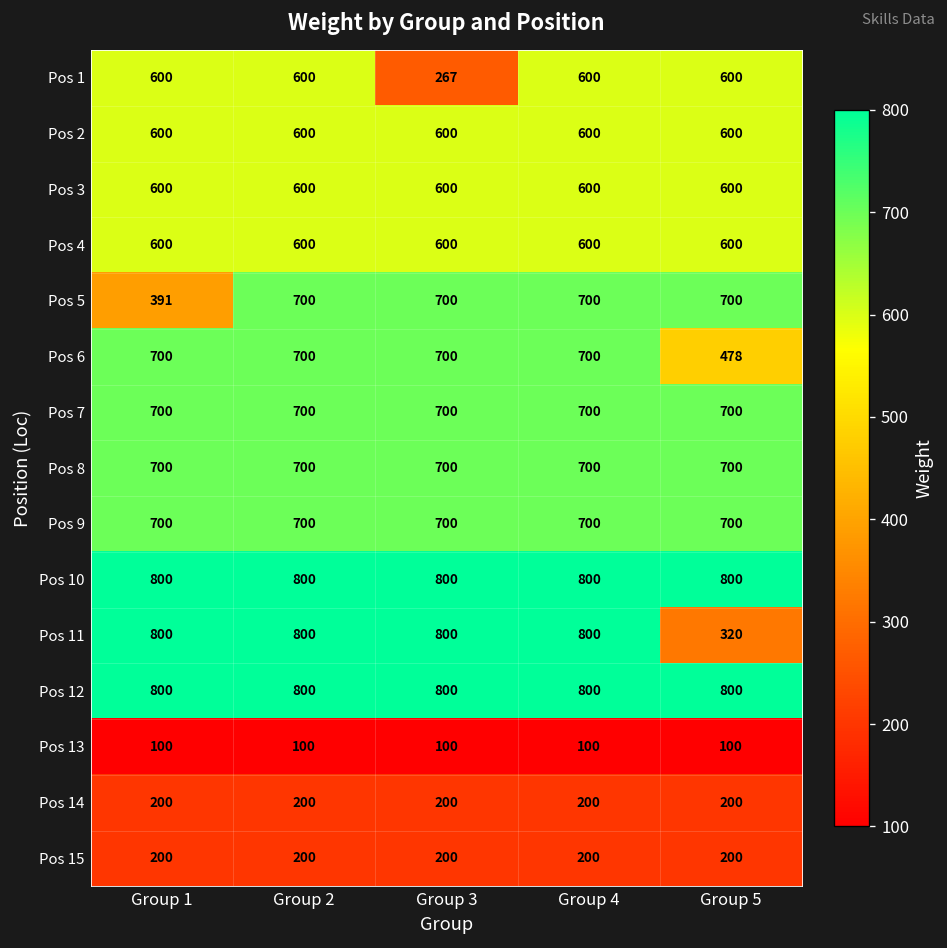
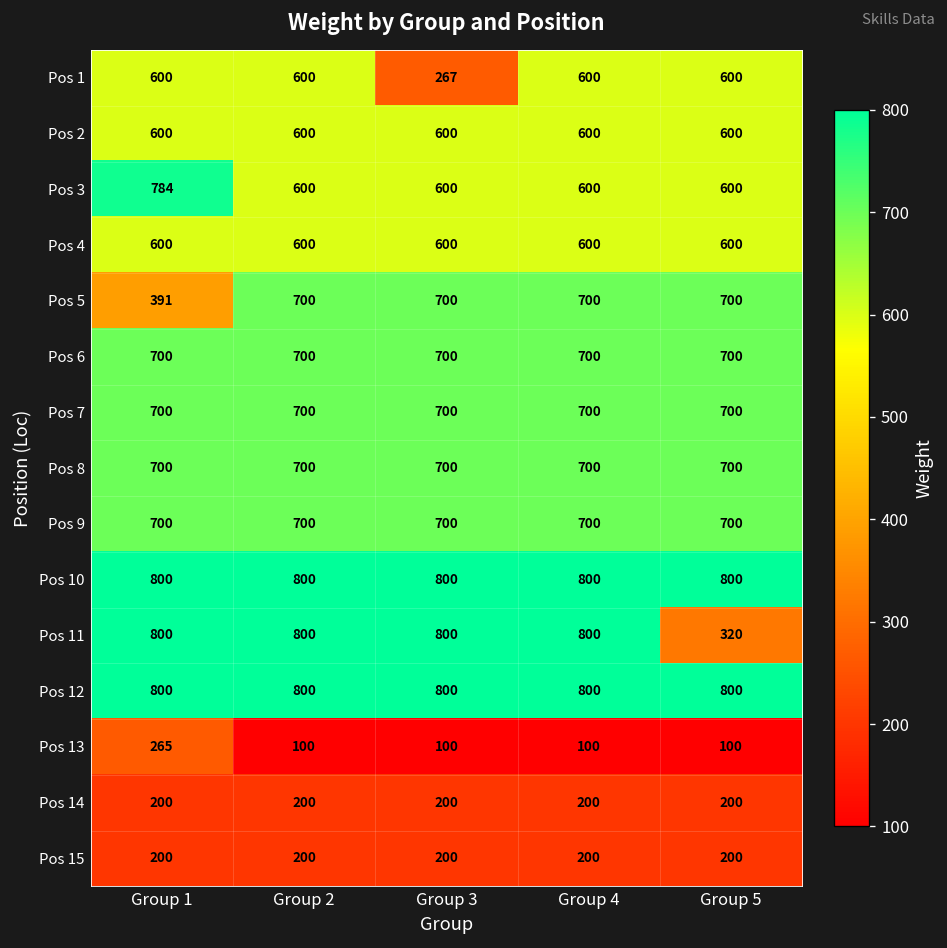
Pos 3, Group 1: 600 -> 784
Pos 6, Group 5: 478 -> 700
Pos 13, Group 1: 100 -> 265
